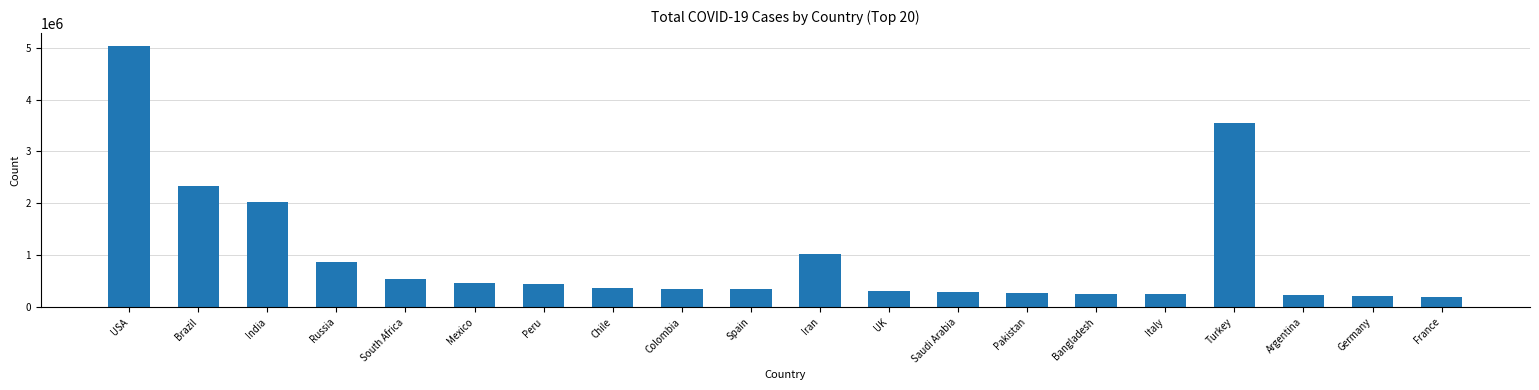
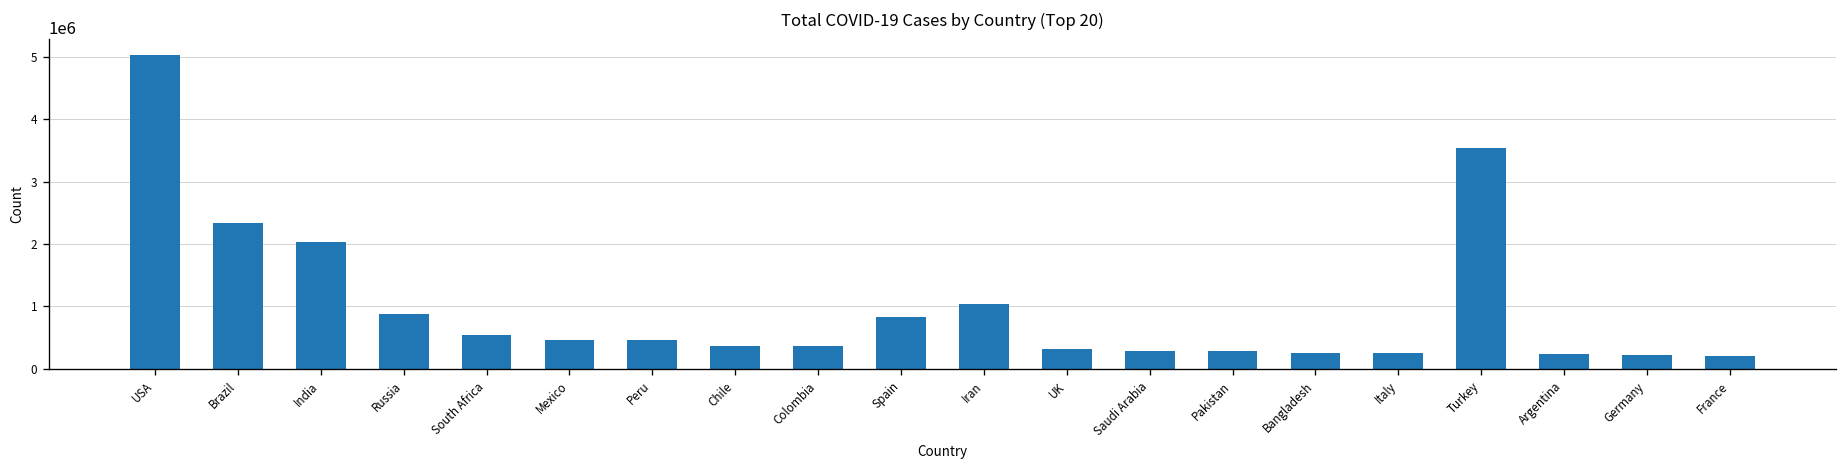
Spain: 400000 -> 800000
